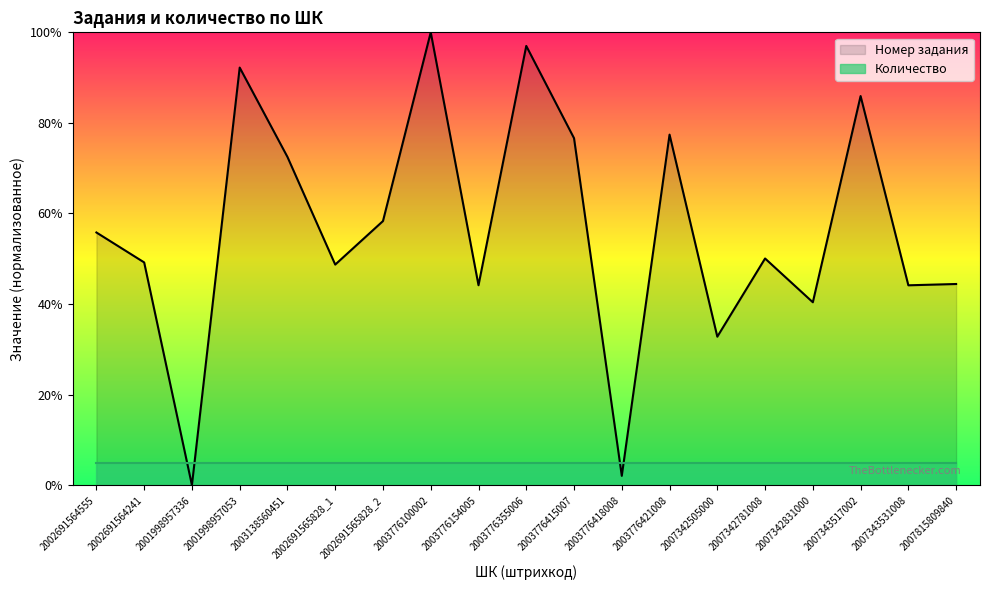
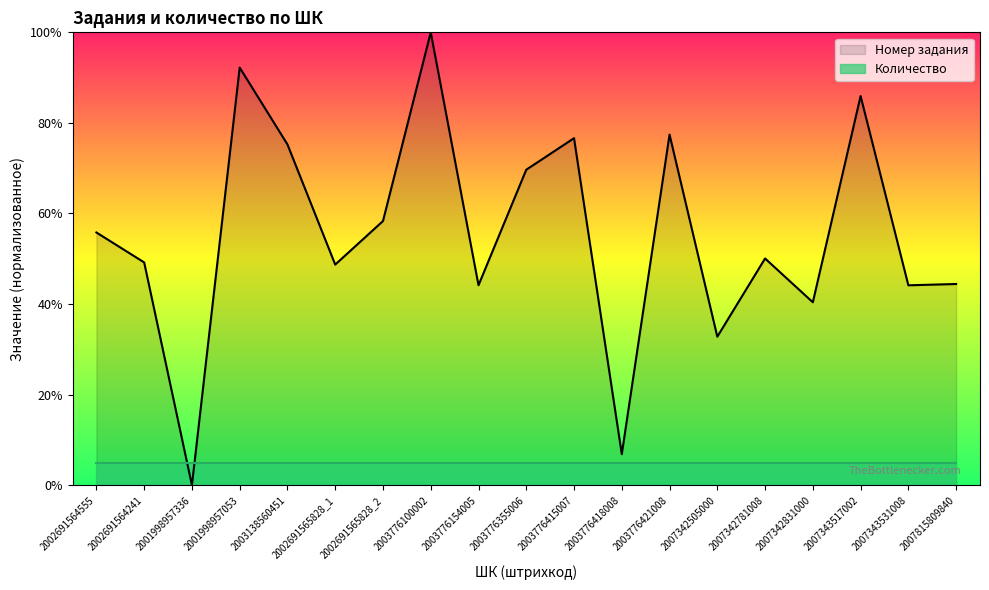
Номер задания, 2003138560451: 72% -> 75%
Номер задания, 2003776355006: 97% -> 70%
Номер задания, 2003776418008: 2% -> 7%
